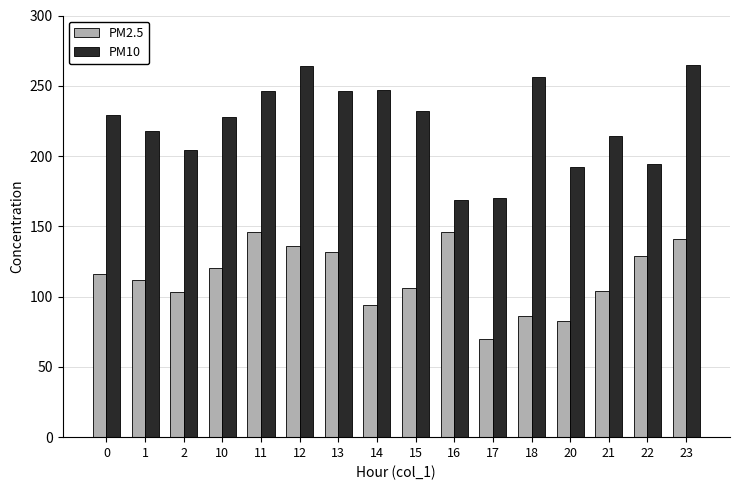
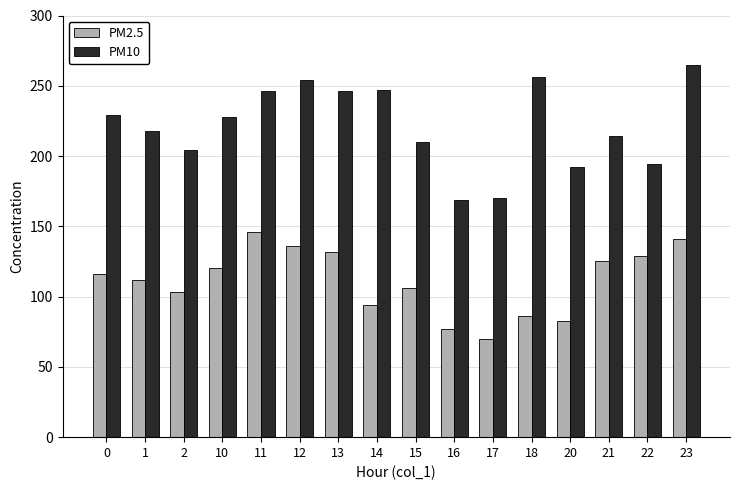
PM10, 12: 264 -> 254
PM10, 15: 232 -> 210
PM2.5, 16: 146 -> 77
PM2.5, 21: 104 -> 125
